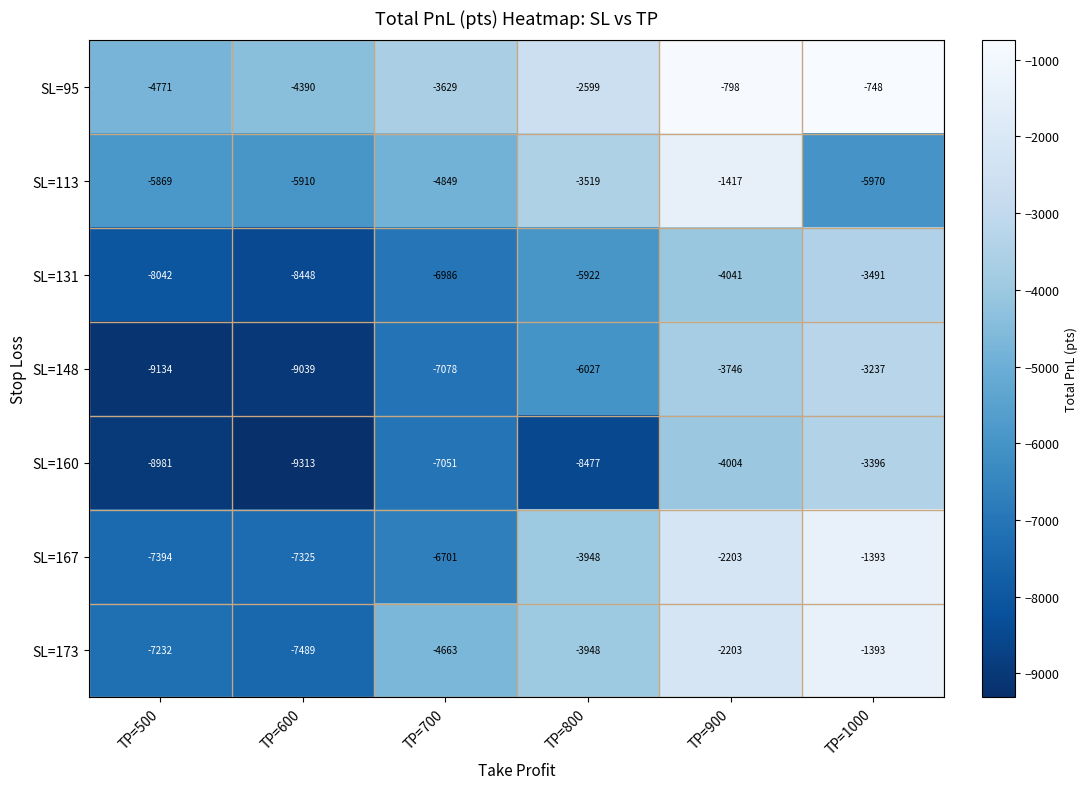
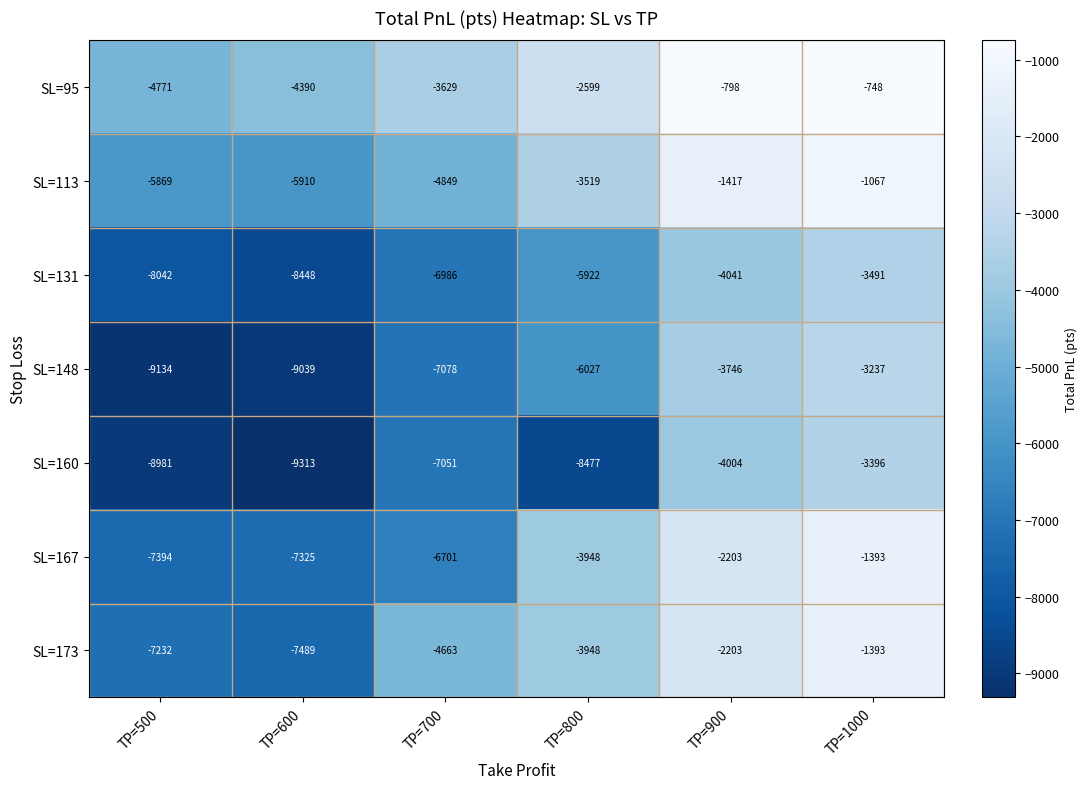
SL=113, TP=1000: -5970 -> -1067
